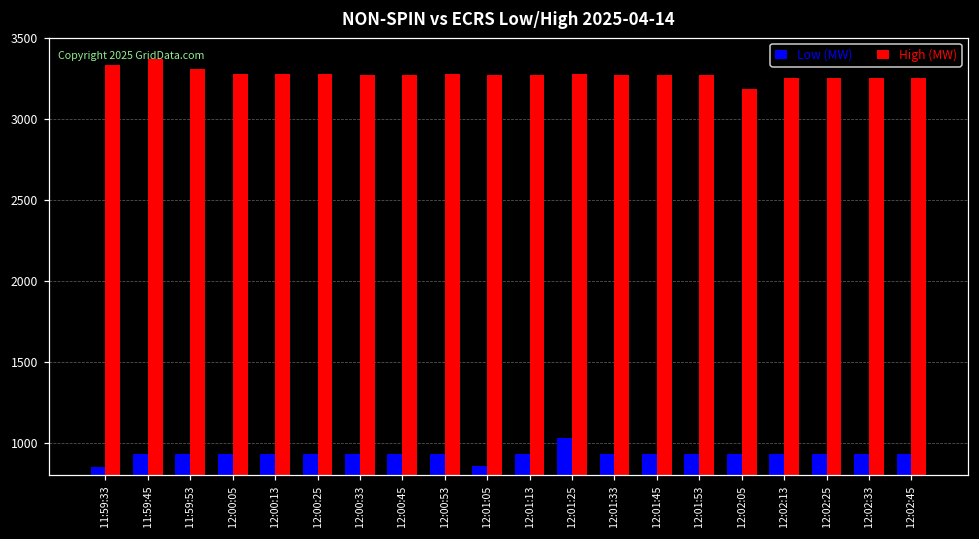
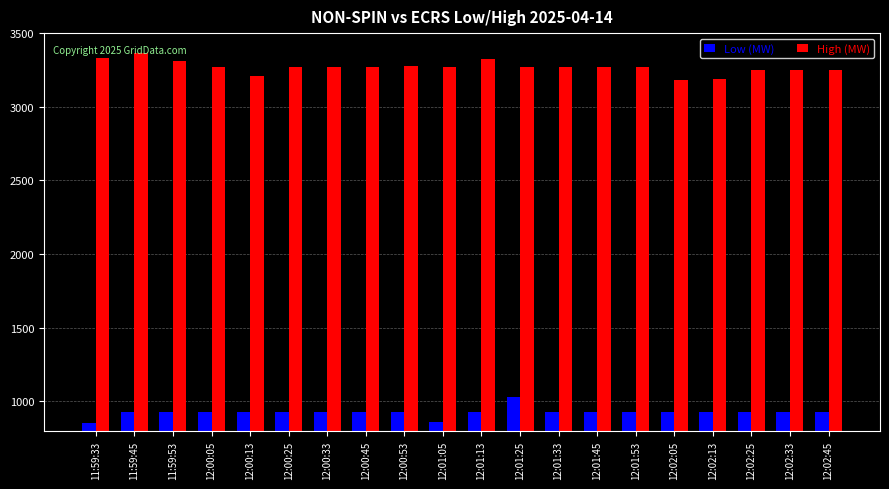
High (MW), 12:00:13: 3270 -> 3210
High (MW), 12:01:13: 3270 -> 3320
High (MW), 12:02:13: 3250 -> 3190
